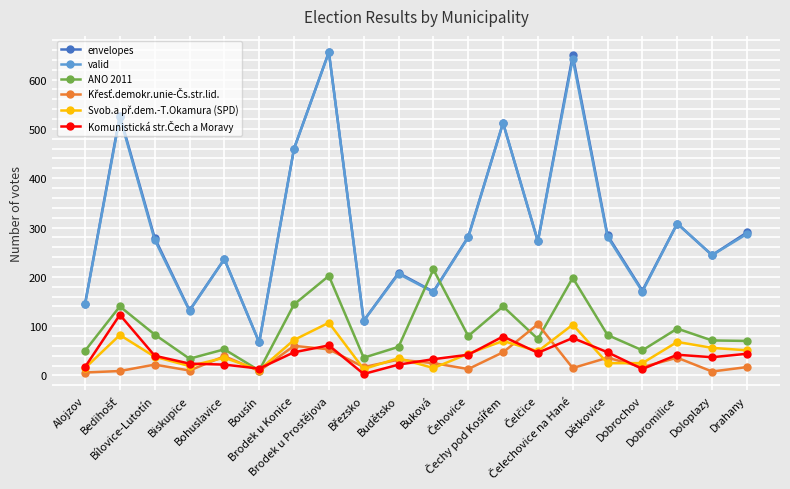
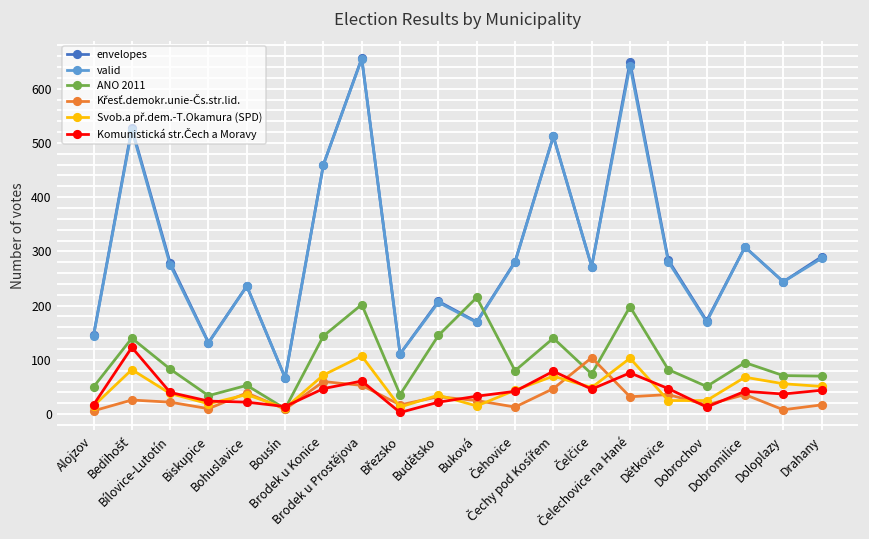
Křesť.demokr.unie-Čs.str.lid., Bedihošť: 10 -> 30
ANO 2011, Budětsko: 60 -> 150
Křesť.demokr.unie-Čs.str.lid., Čelechovice na Hané: 20 -> 30
